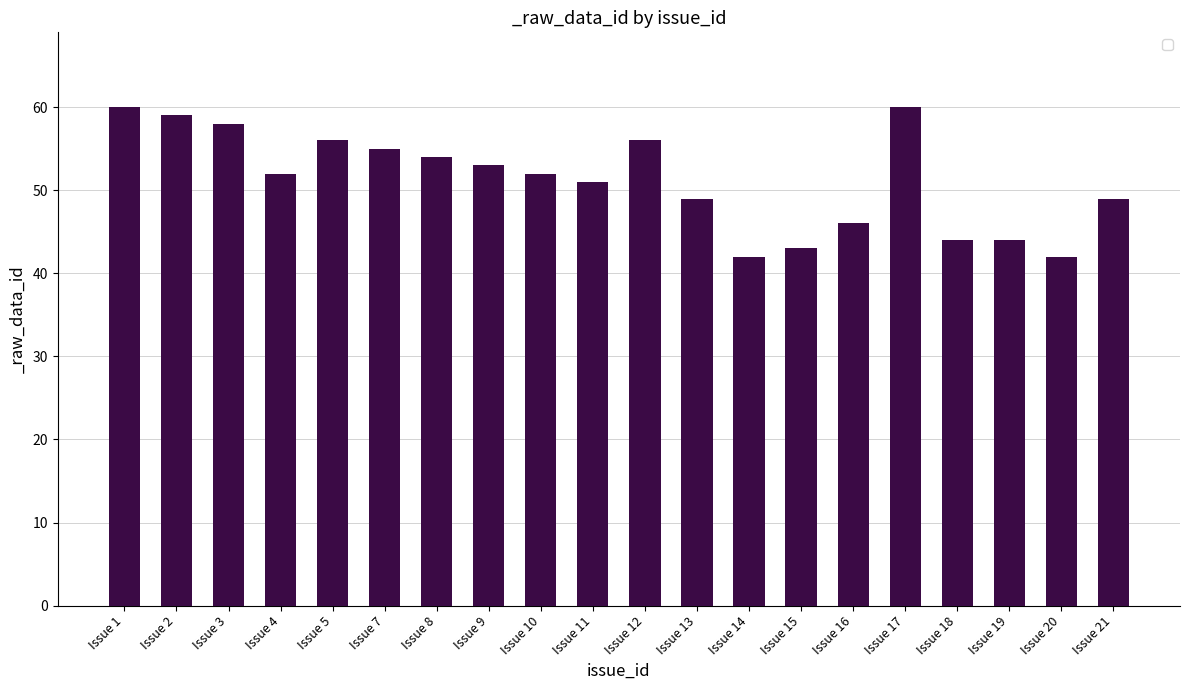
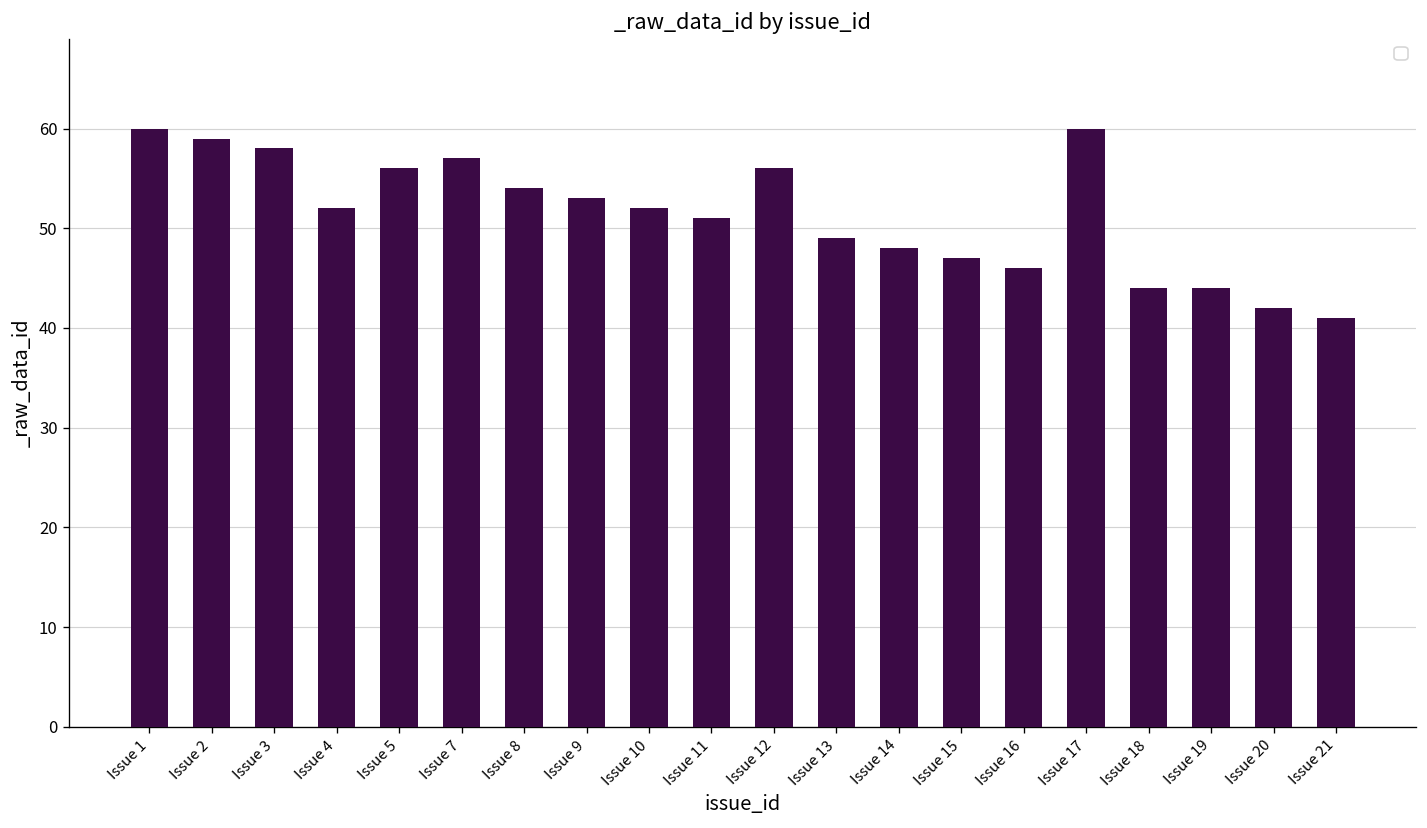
Issue 7: 55 -> 57
Issue 14: 42 -> 48
Issue 15: 43 -> 47
Issue 21: 49 -> 41
